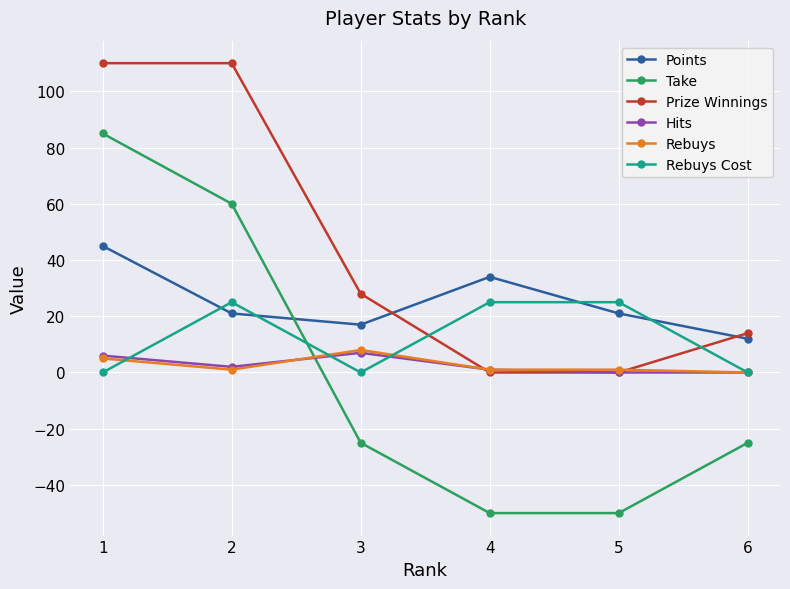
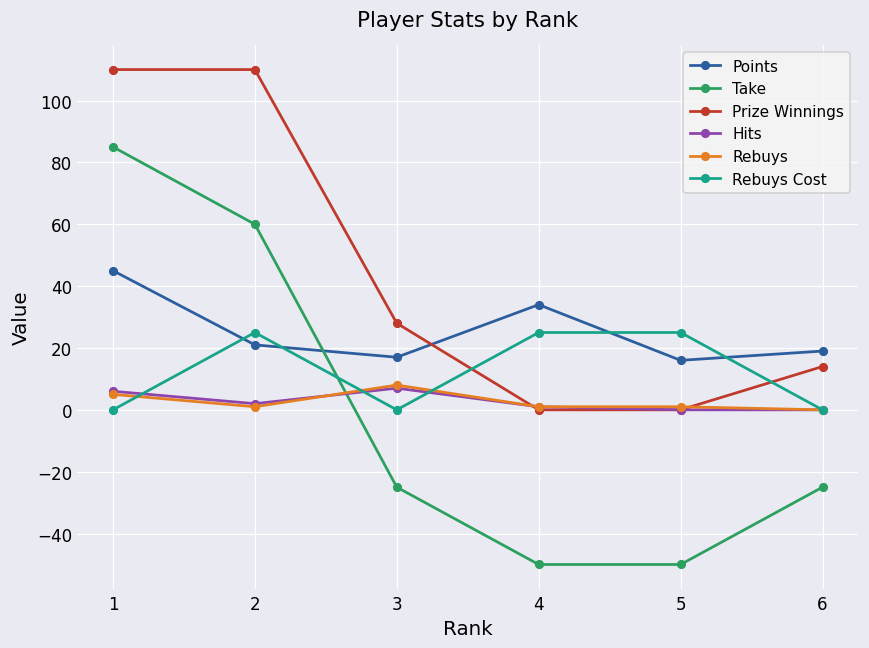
Points, 5: 21 -> 16
Points, 6: 12 -> 19
